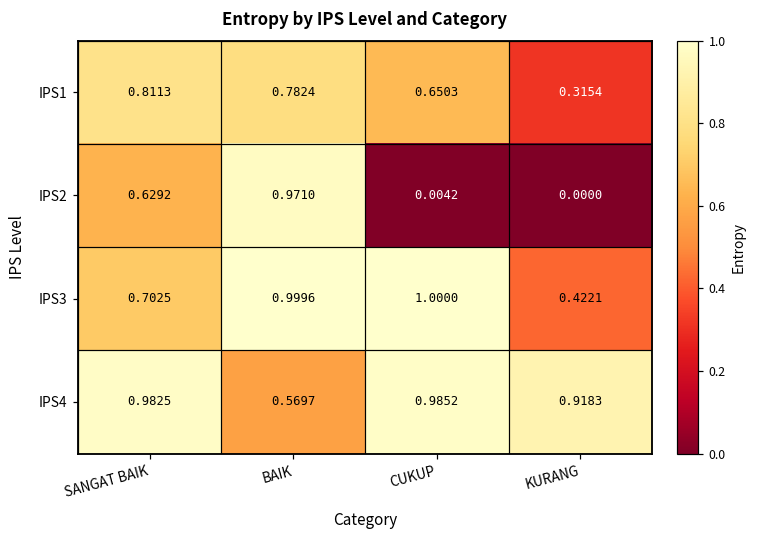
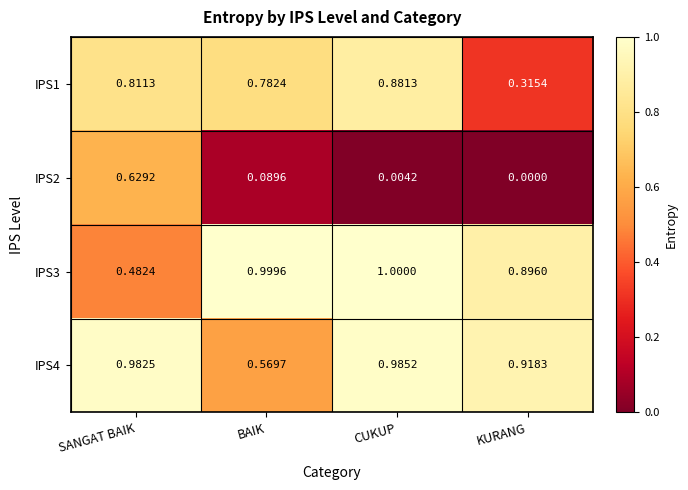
IPS1, CUKUP: 0.6503 -> 0.8813
IPS2, BAIK: 0.9710 -> 0.0896
IPS3, SANGAT BAIK: 0.7025 -> 0.4824
IPS3, KURANG: 0.4221 -> 0.8960
